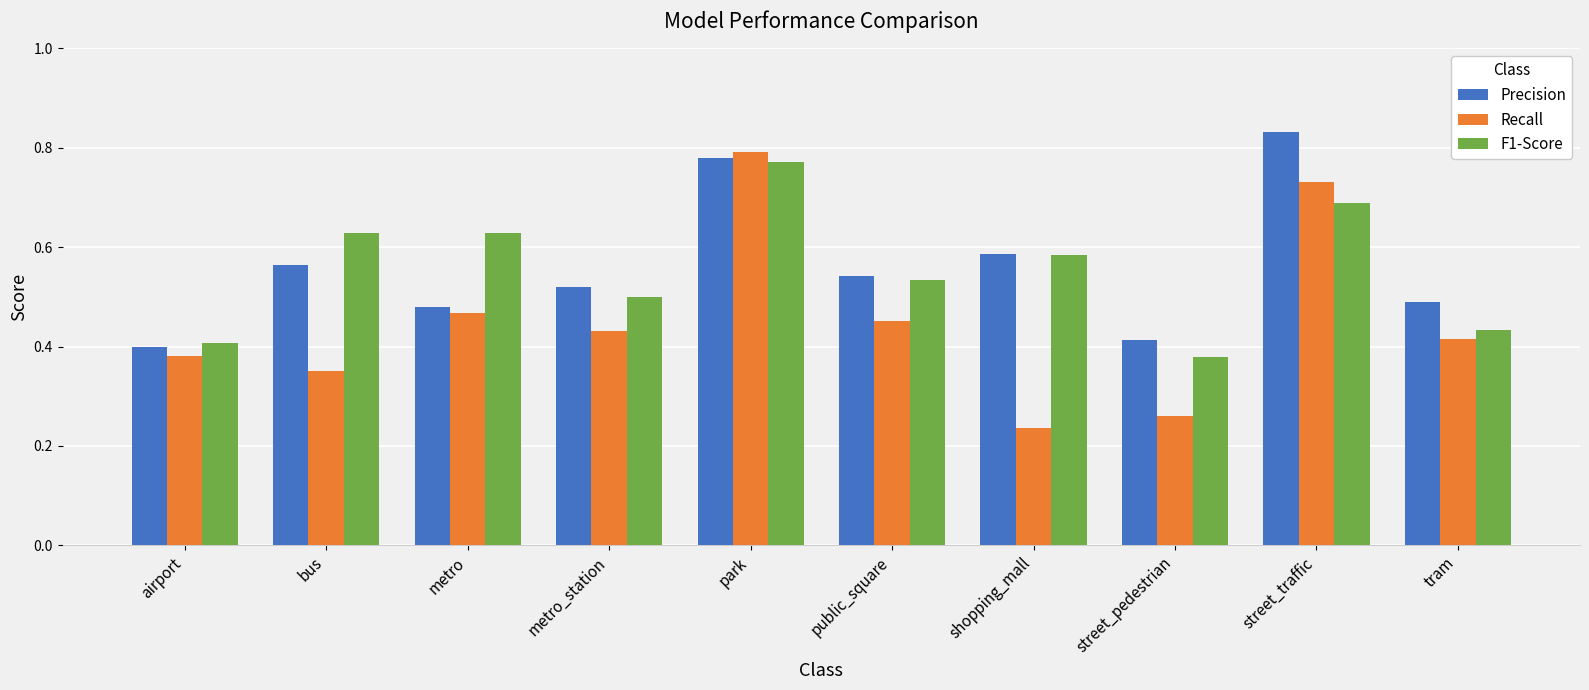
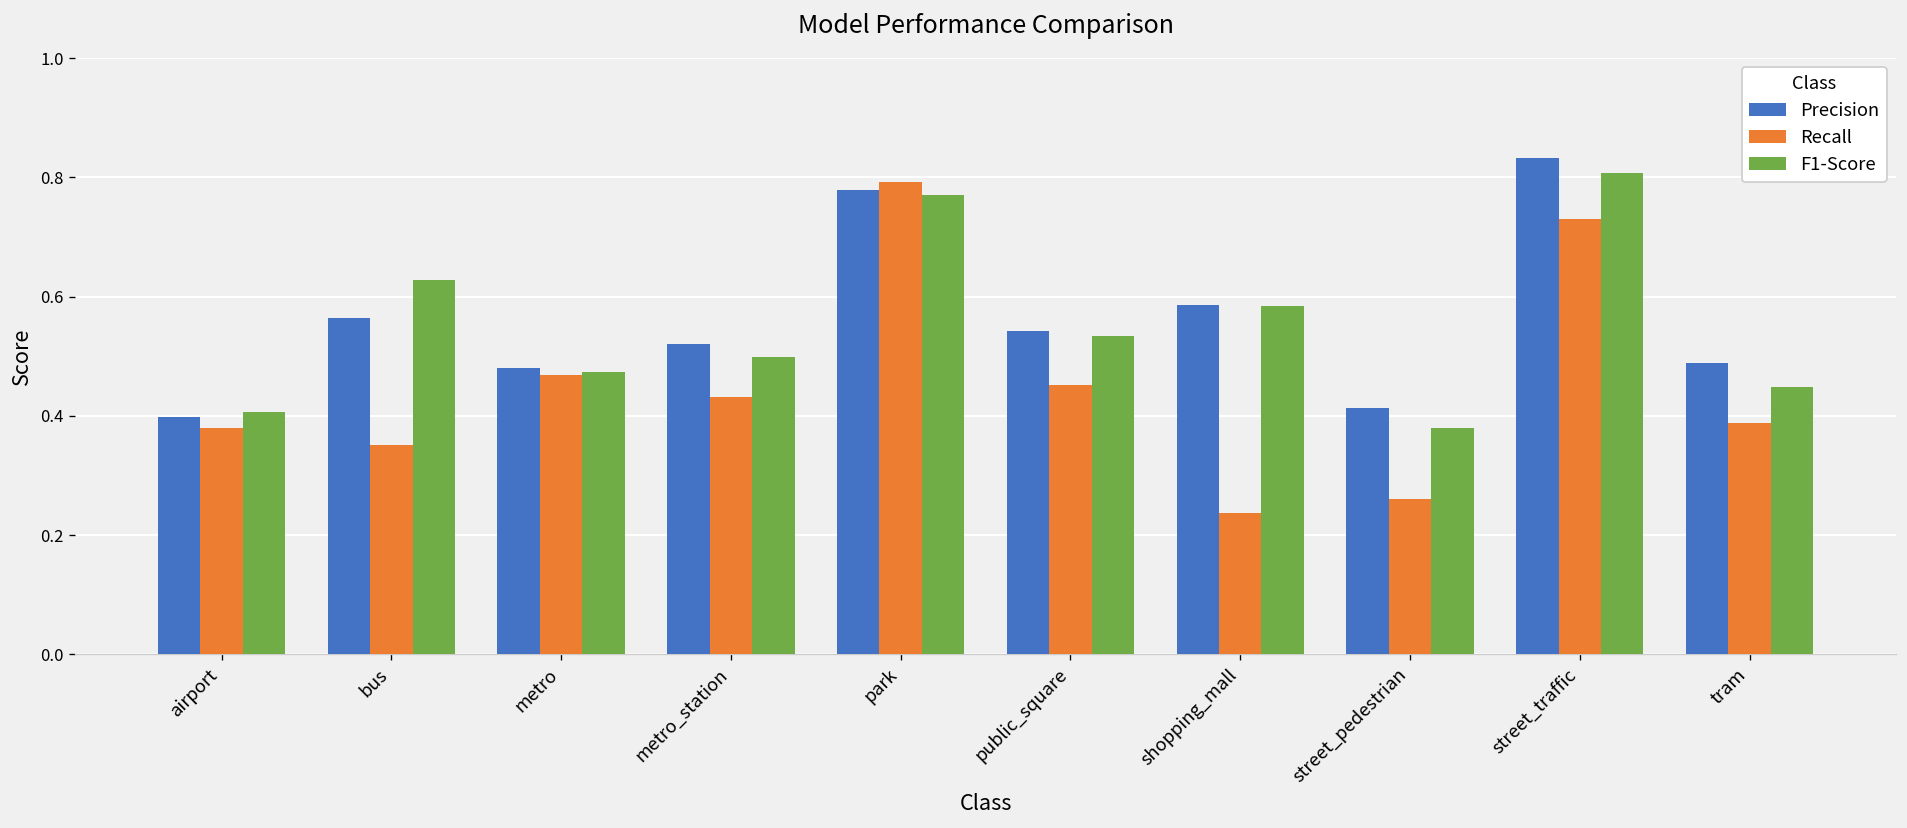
F1-Score, metro: 0.63 -> 0.47
F1-Score, street_traffic: 0.69 -> 0.81
Recall, tram: 0.42 -> 0.39
F1-Score, tram: 0.43 -> 0.45
